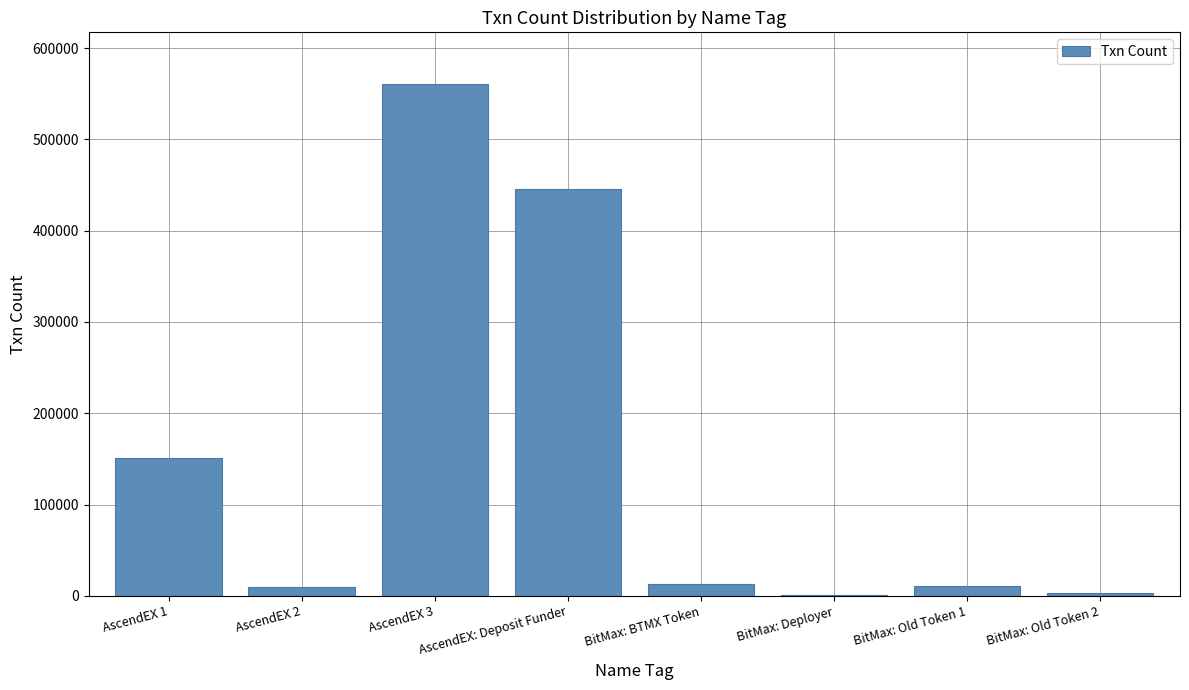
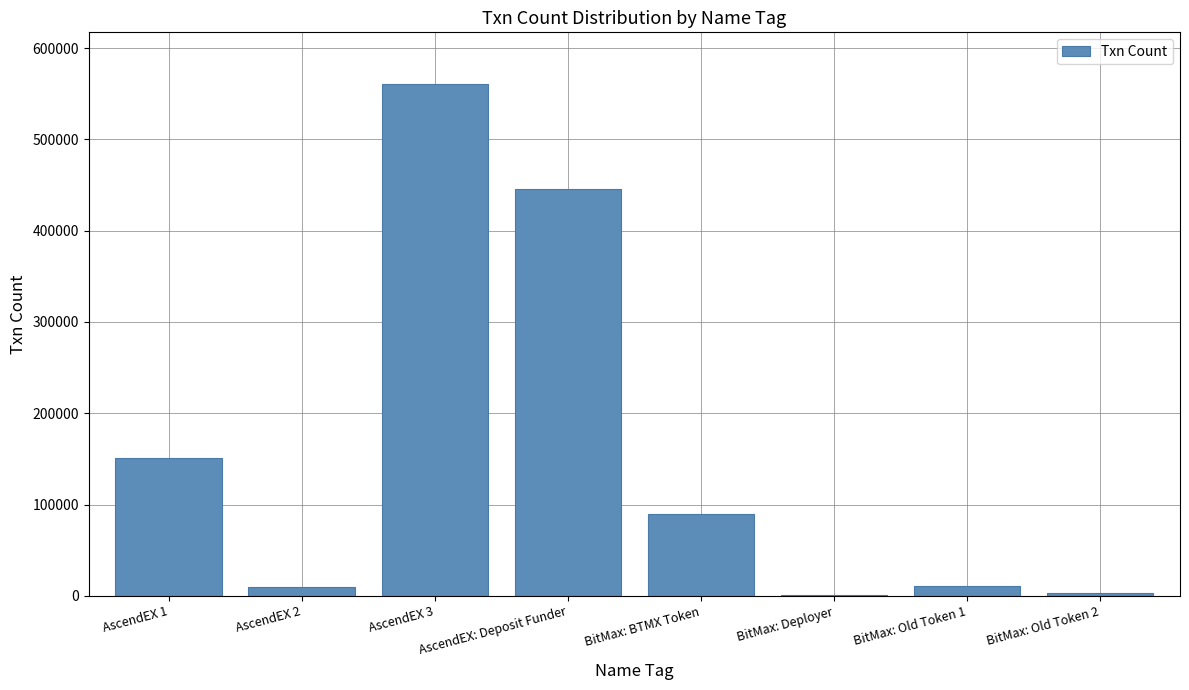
BitMax: BTMX Token: 10000 -> 90000
